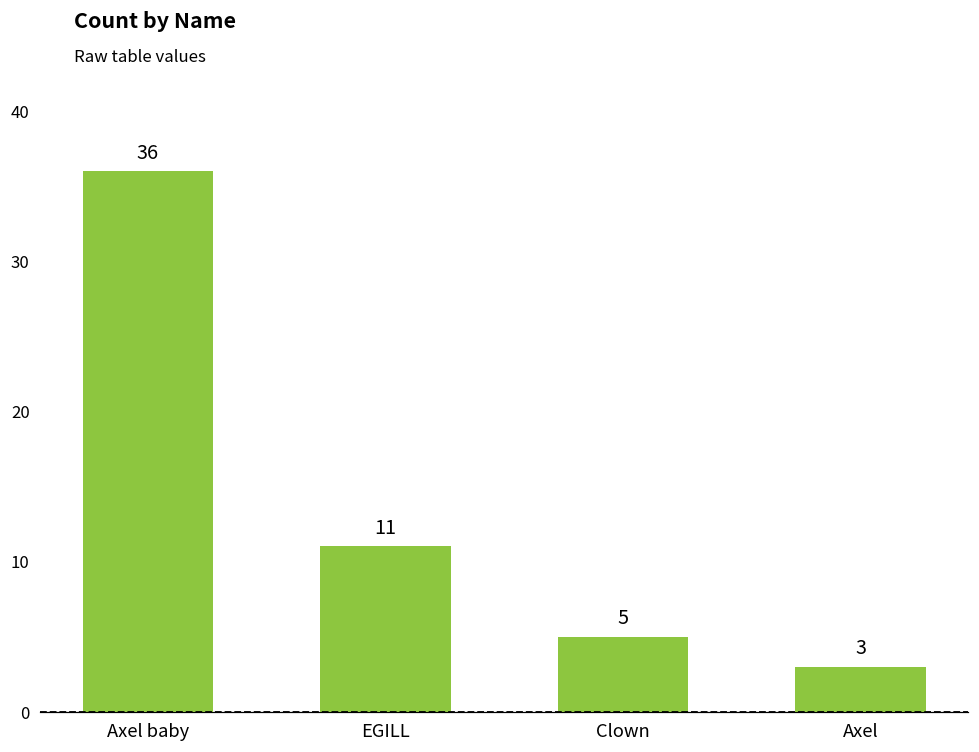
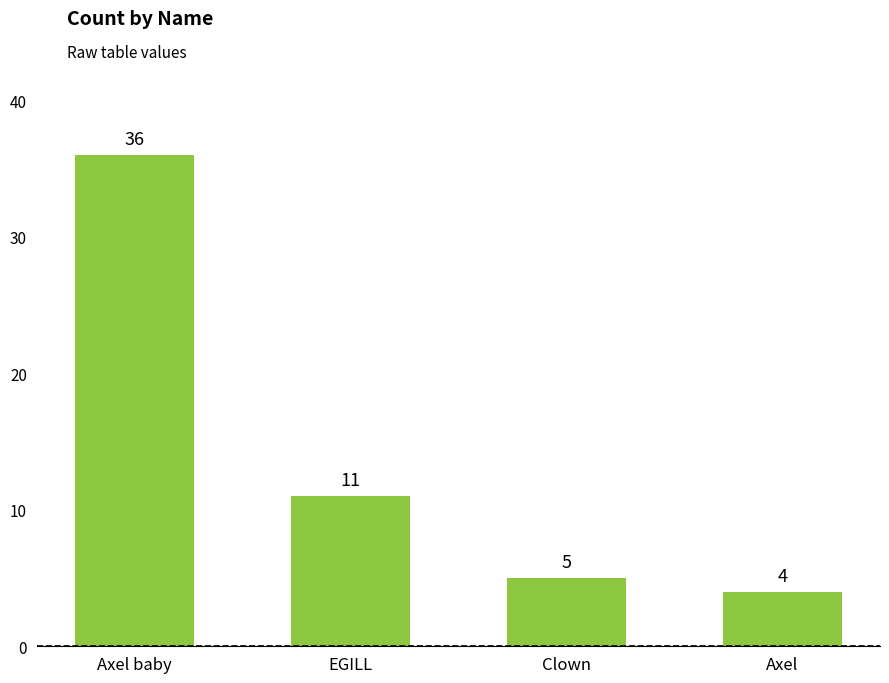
Axel: 3 -> 4
